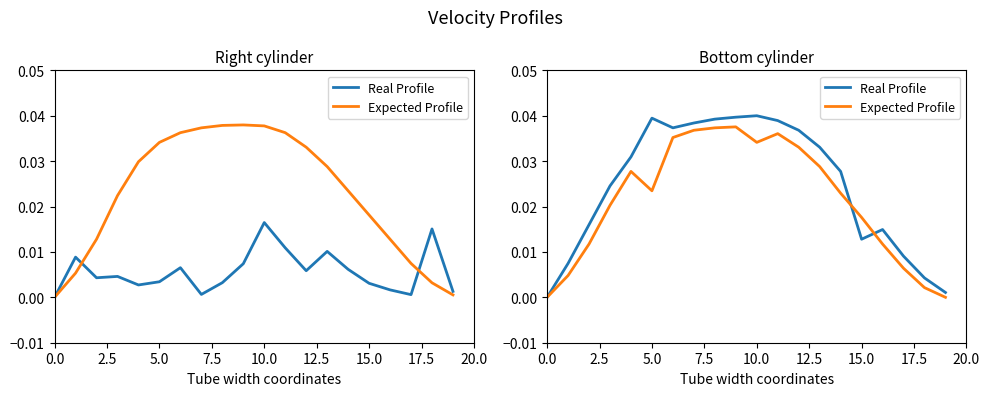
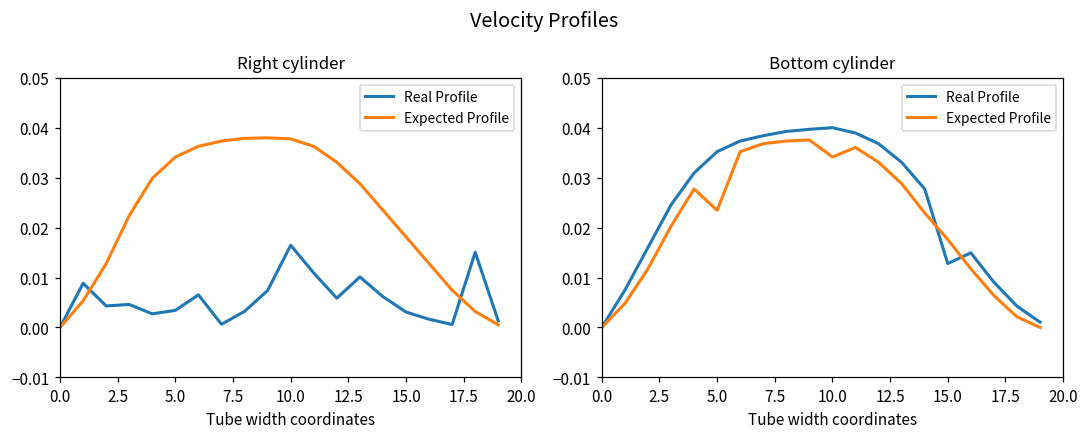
Bottom cylinder, Real Profile, 5.0: 0.039 -> 0.035
